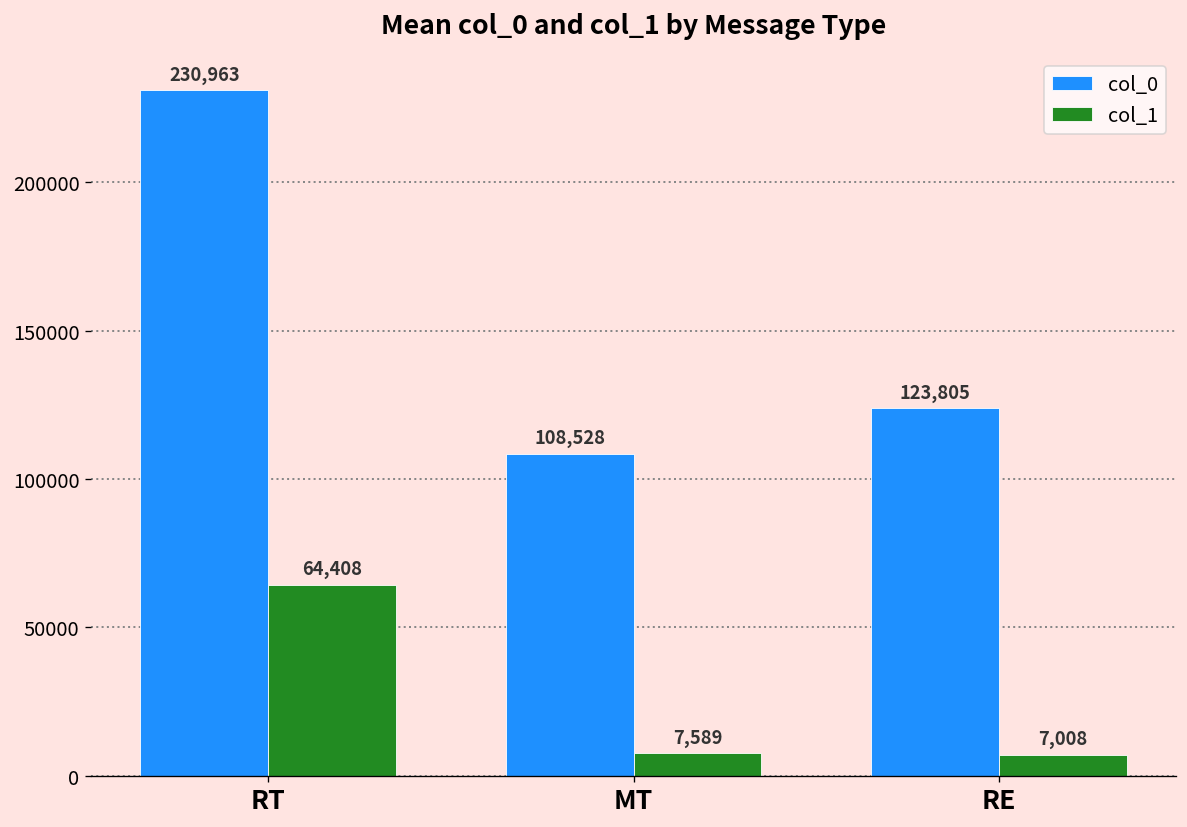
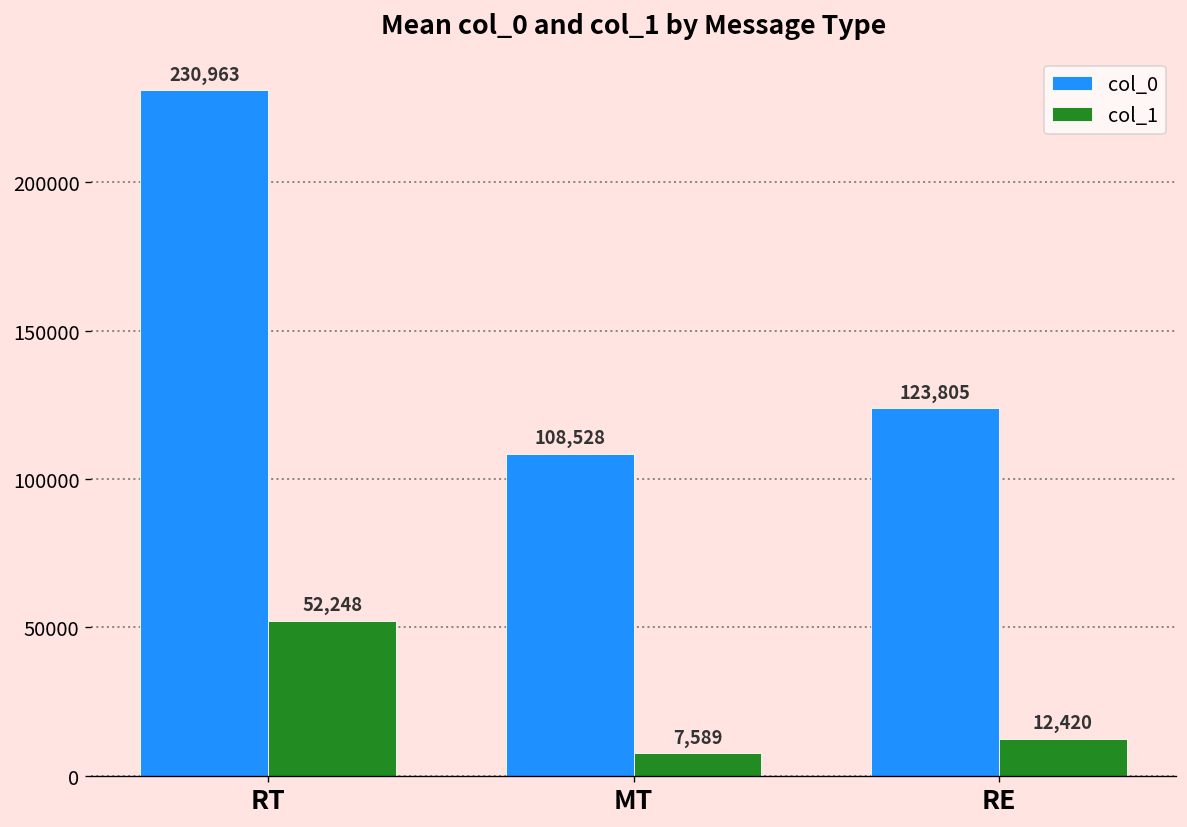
col_1, RT: 64,408 -> 52,248
col_1, RE: 7,008 -> 12,420
